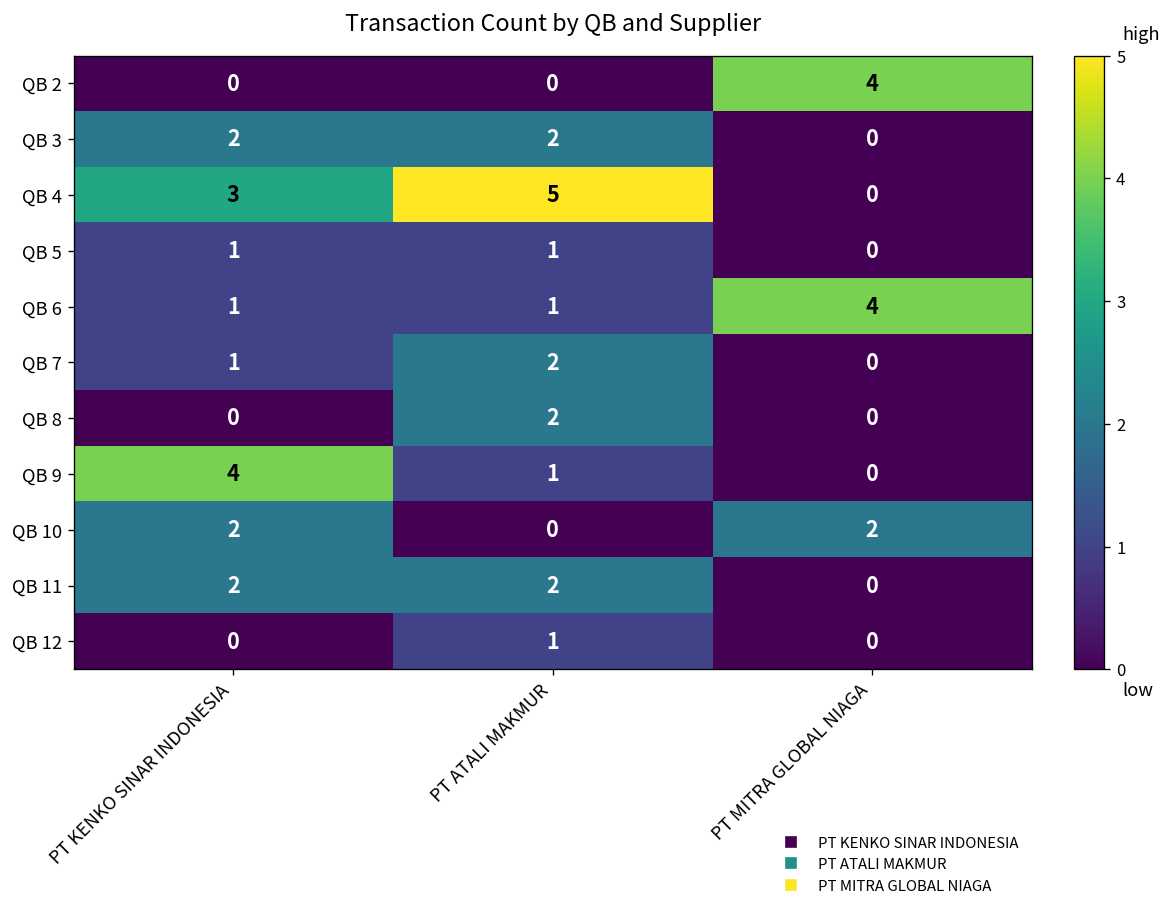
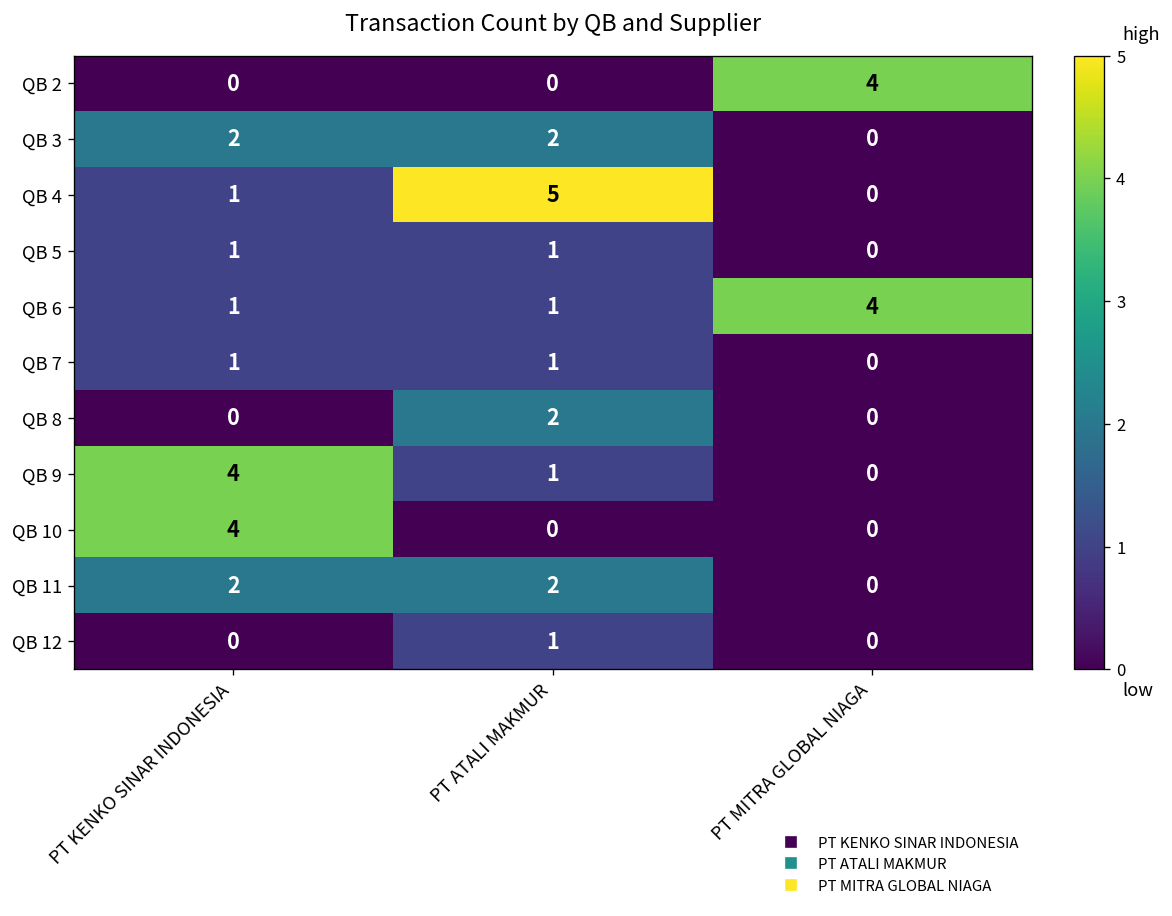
QB 4, PT KENKO SINAR INDONESIA: 3 -> 1
QB 7, PT ATALI MAKMUR: 2 -> 1
QB 10, PT KENKO SINAR INDONESIA: 2 -> 4
QB 10, PT MITRA GLOBAL NIAGA: 2 -> 0
